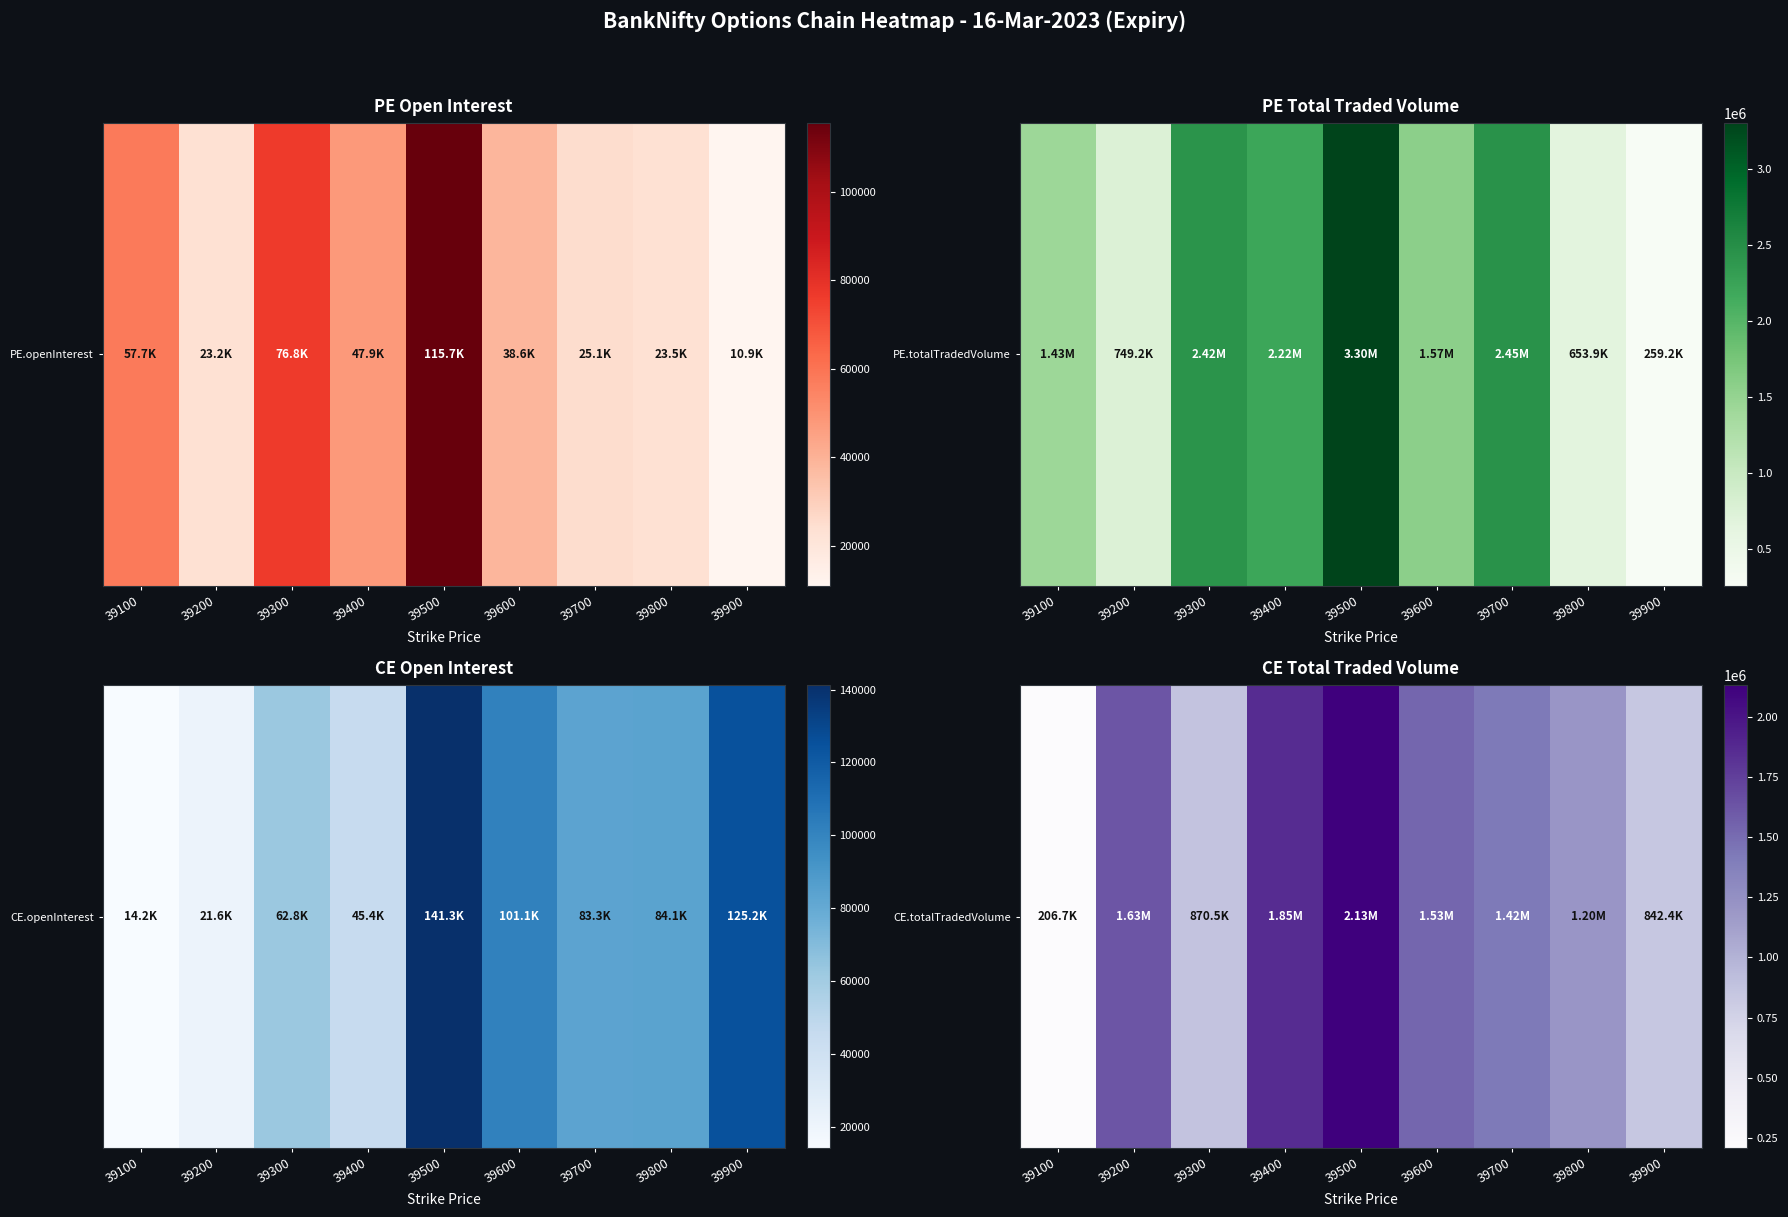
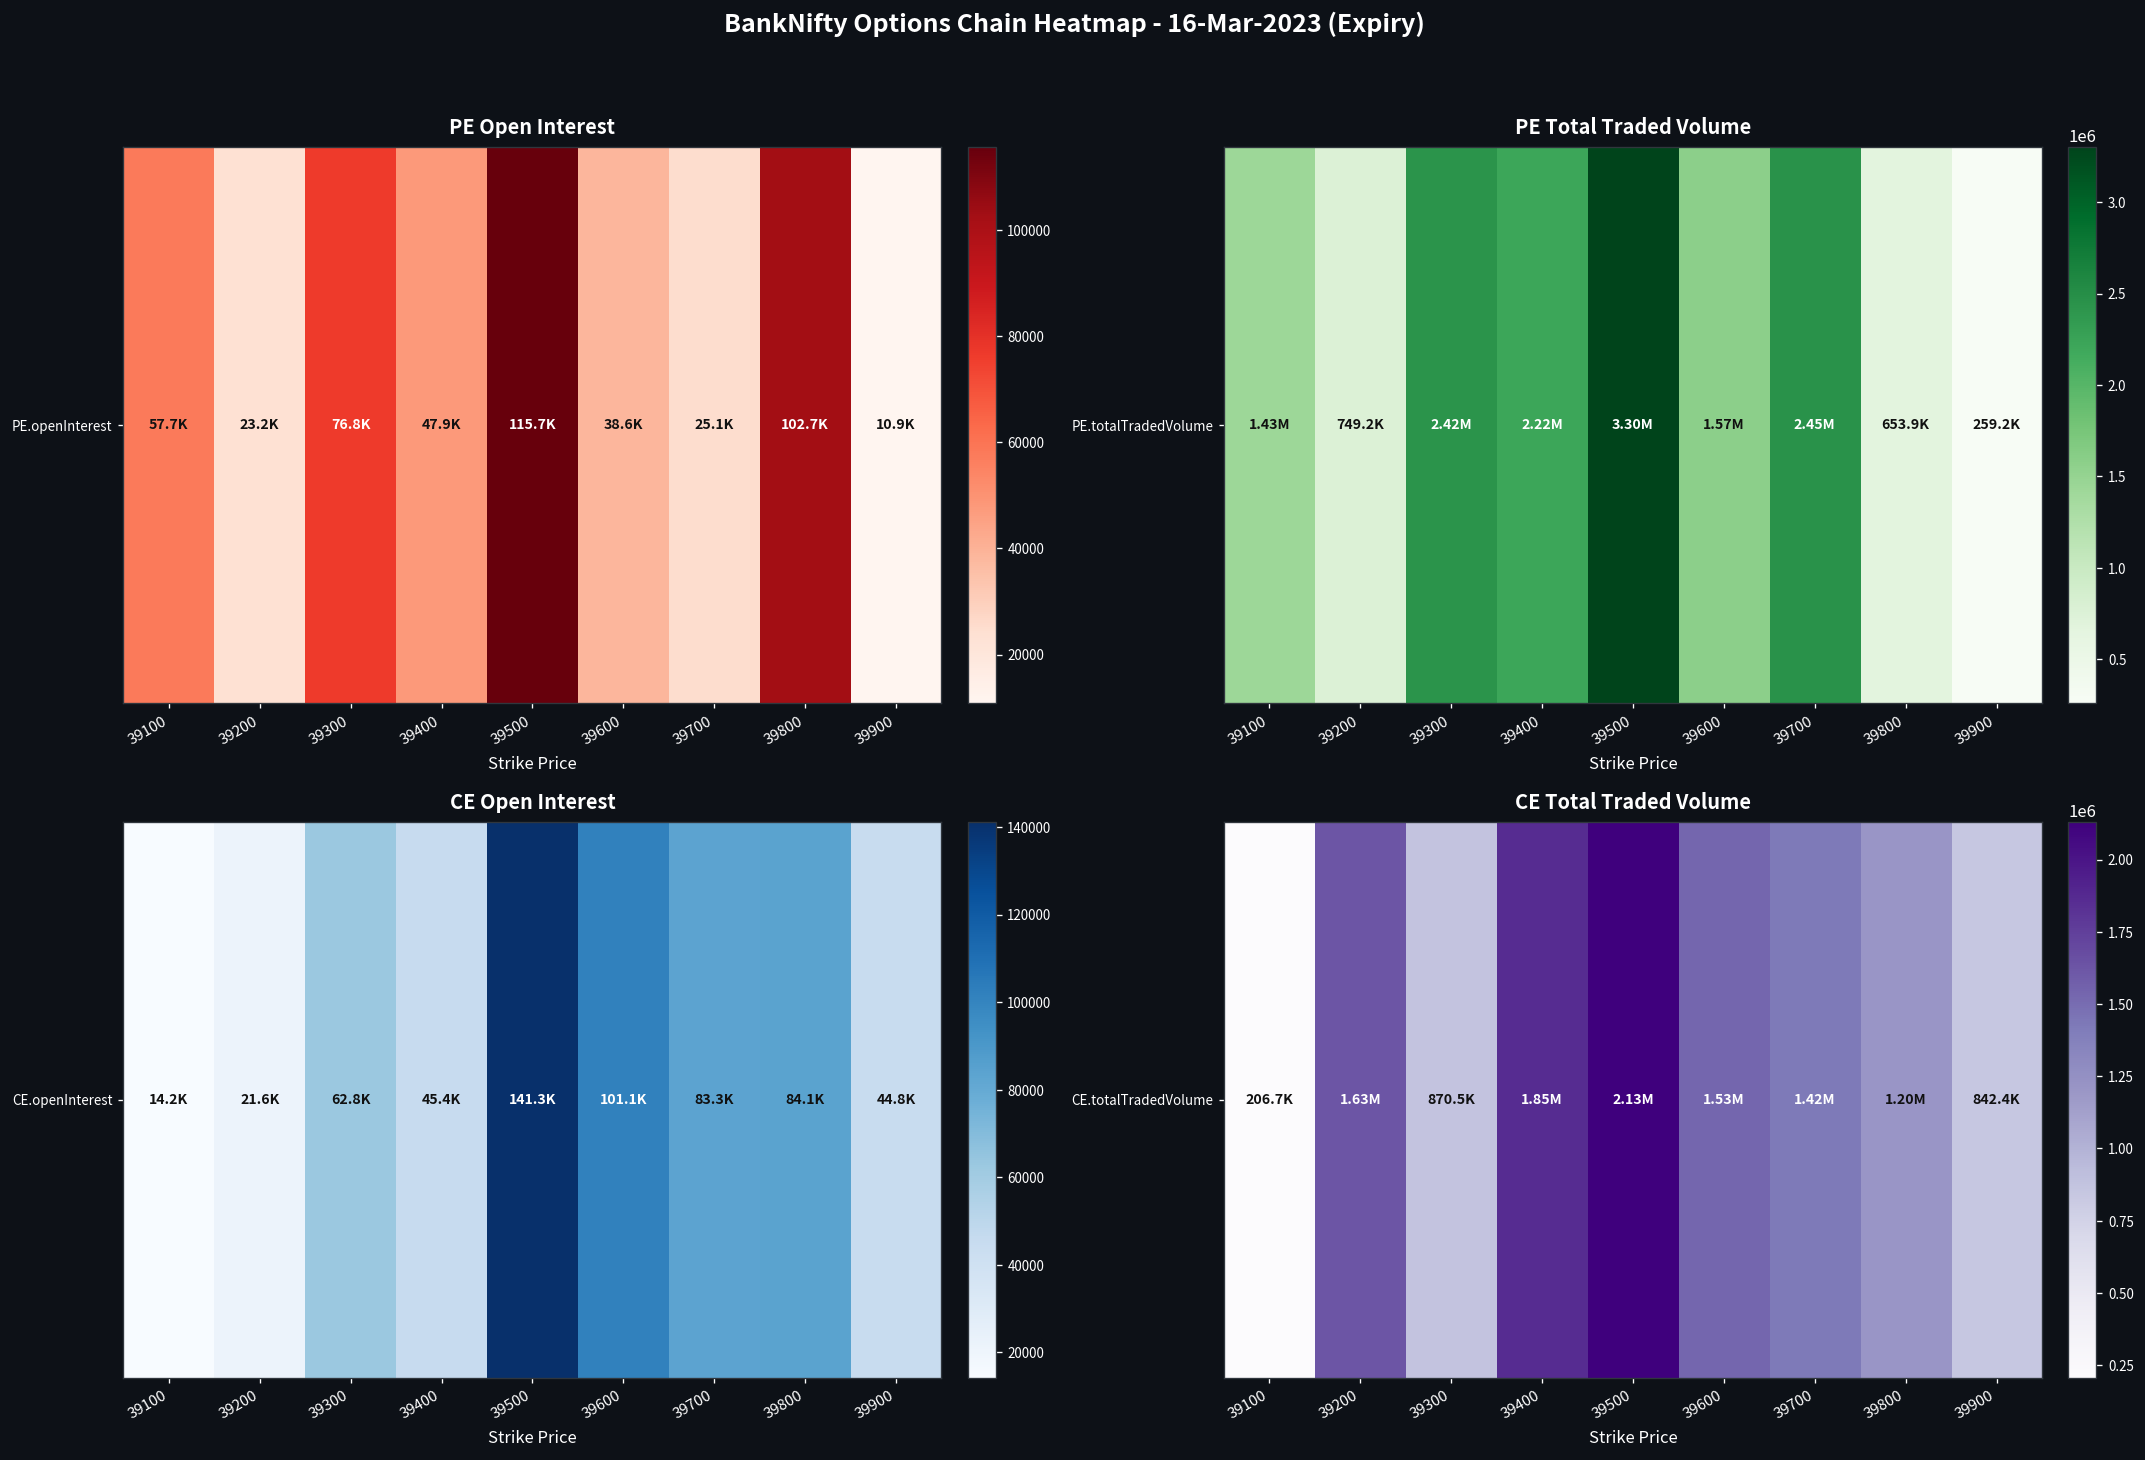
PE Open Interest, PE.openInterest, 39800: 23.5K -> 102.7K
CE Open Interest, CE.openInterest, 39900: 125.2K -> 44.8K
